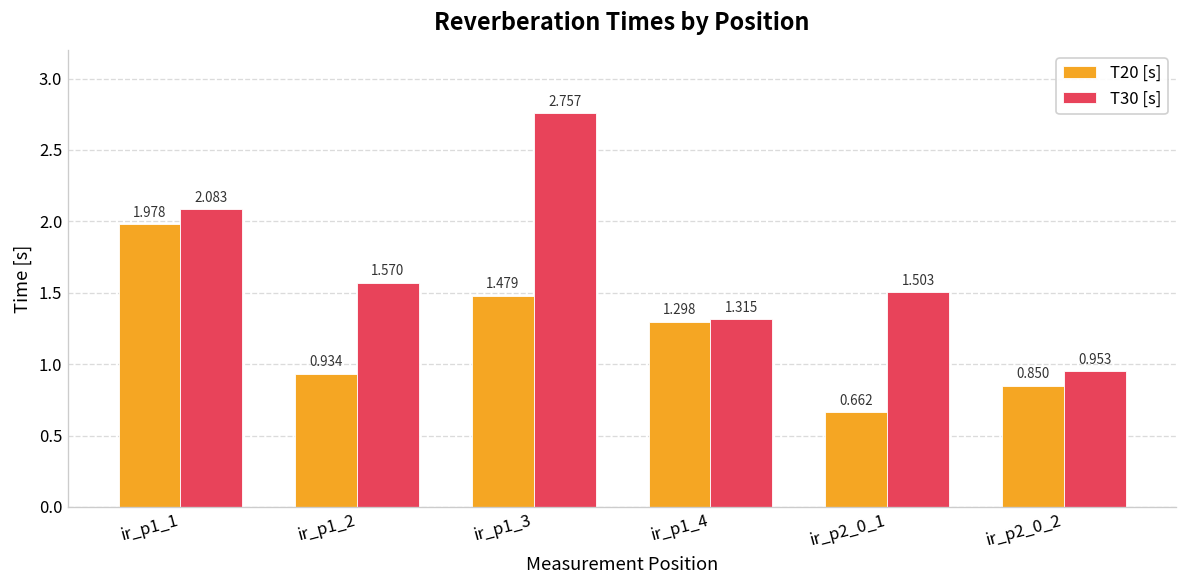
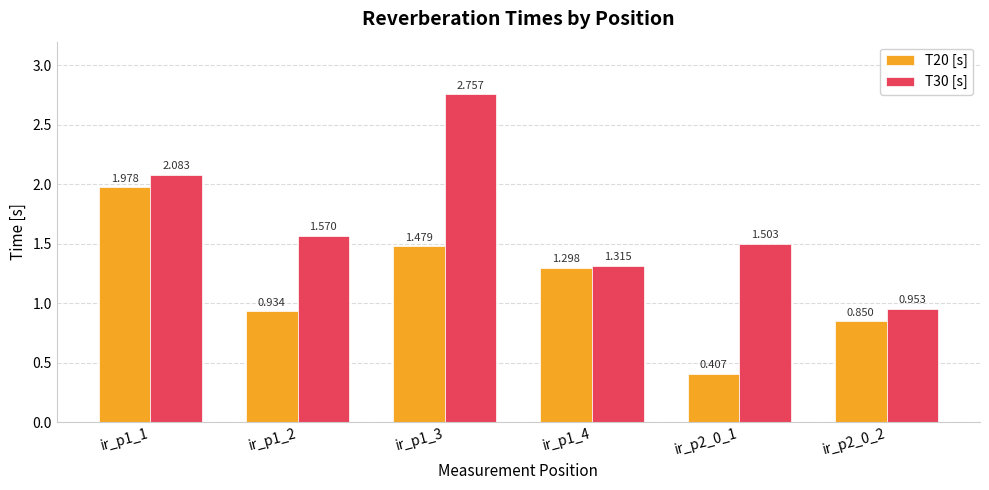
T20 [s], ir_p2_0_1: 0.662 -> 0.407
